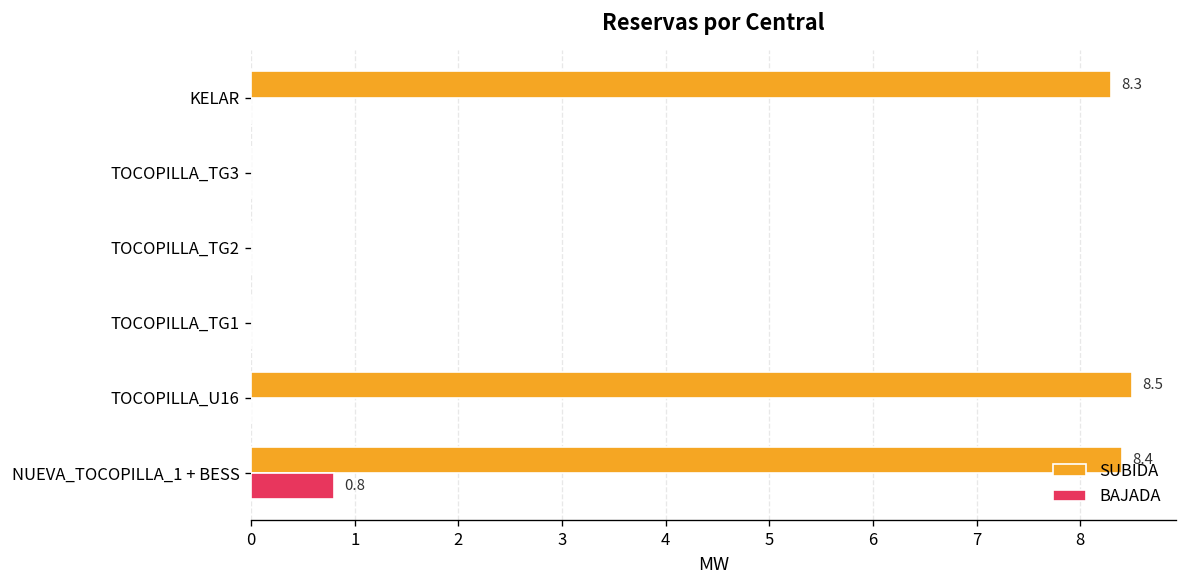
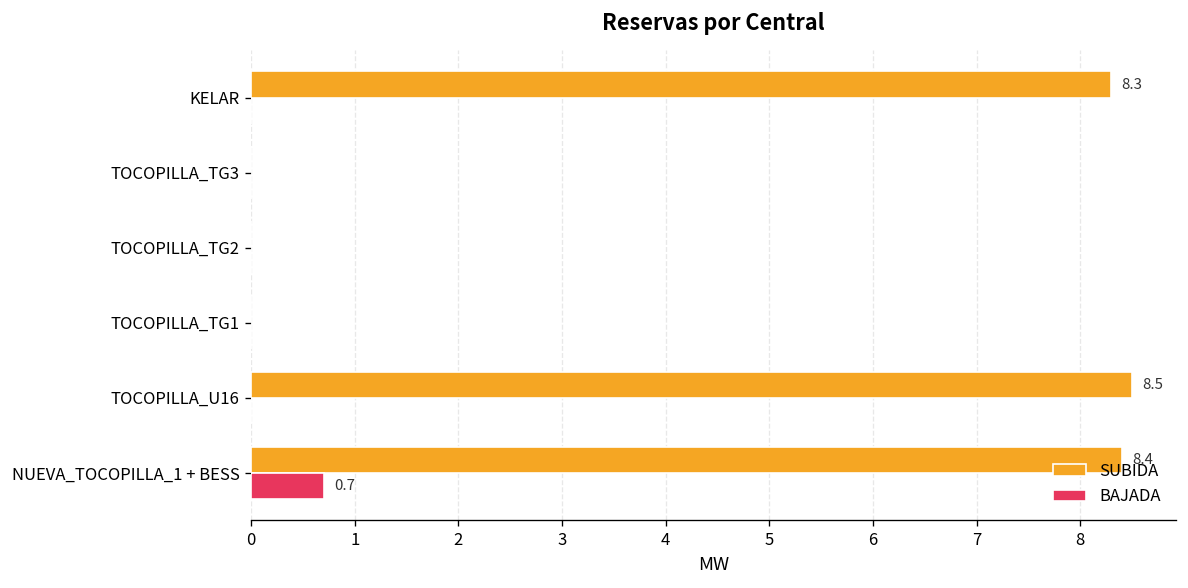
BAJADA, NUEVA_TOCOPILLA_1 + BESS: 0.8 -> 0.7
